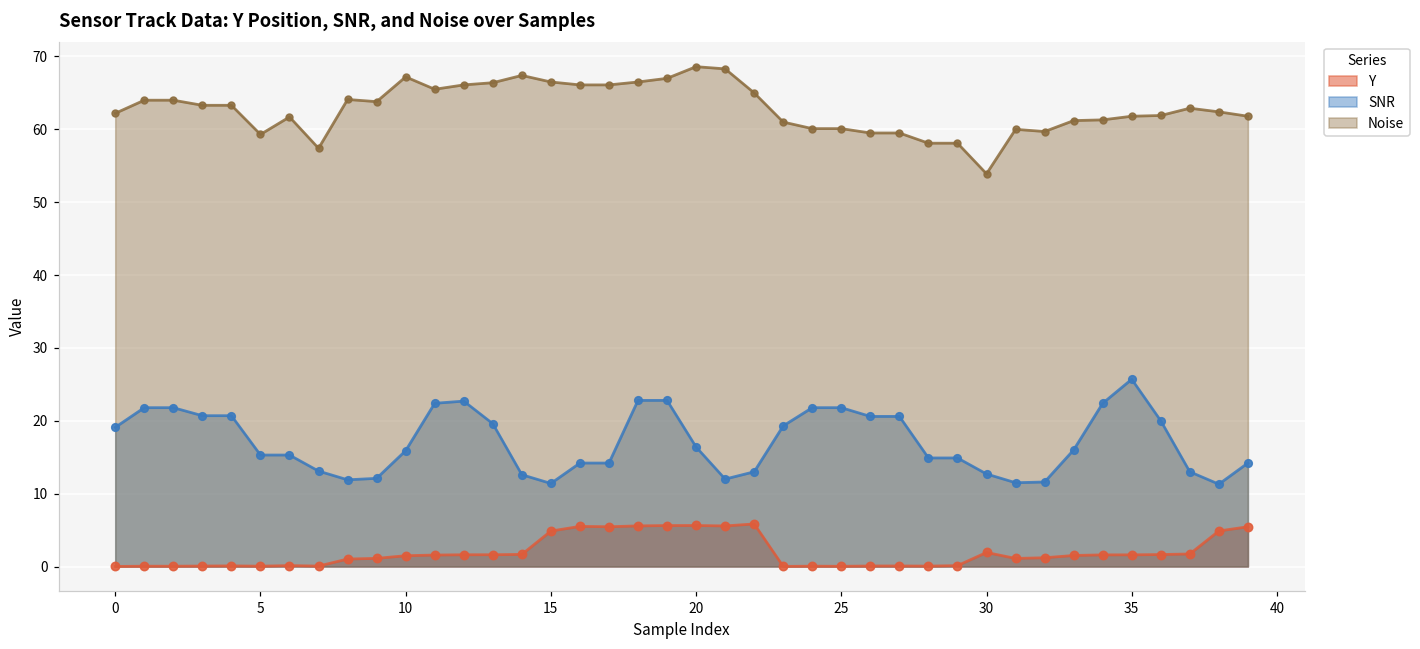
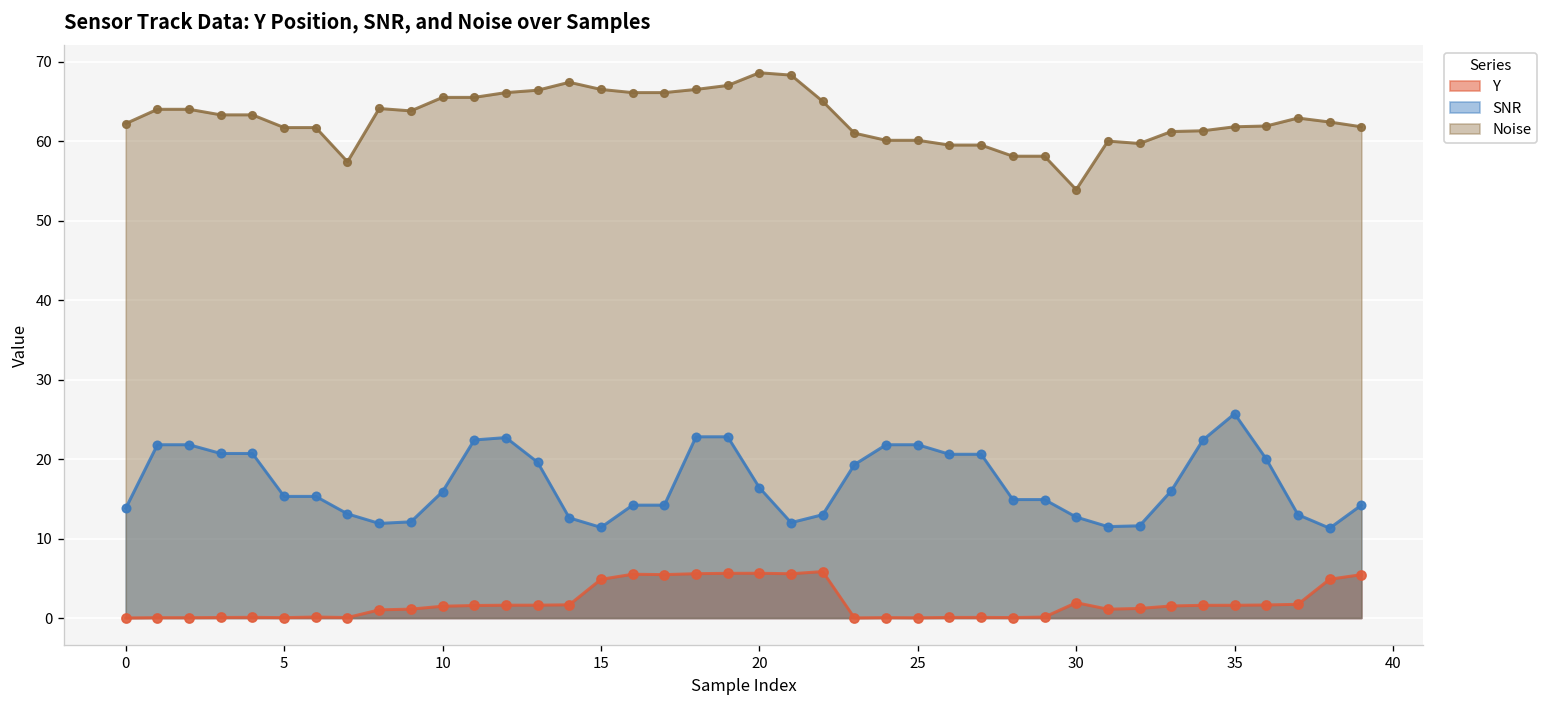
SNR, 0: 19 -> 14
Noise, 5: 59 -> 62
Noise, 10: 67 -> 66
